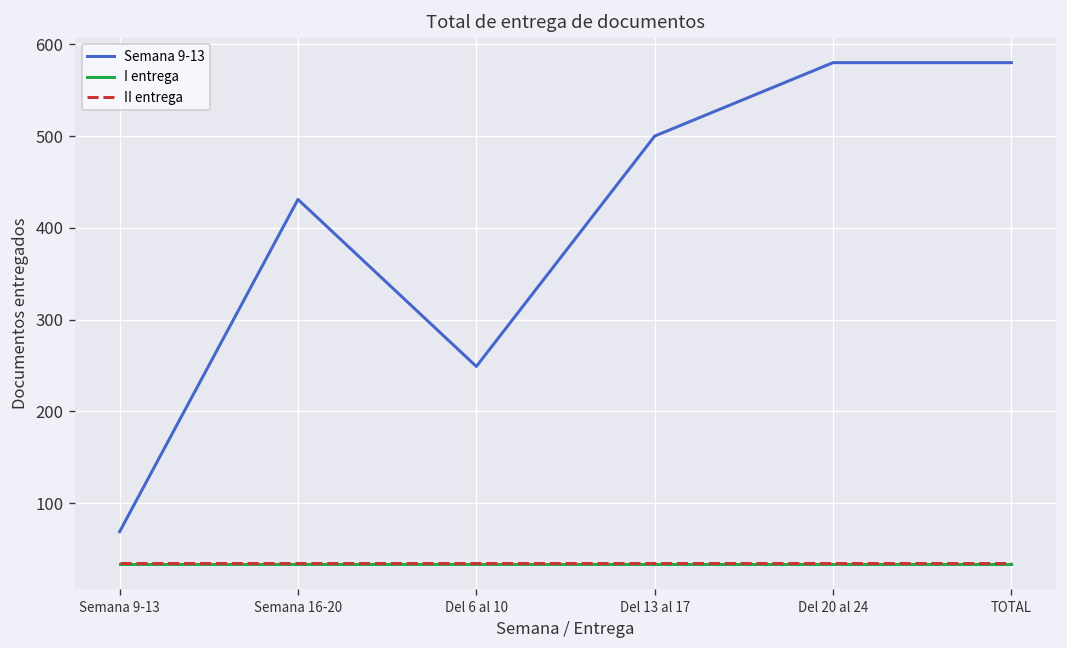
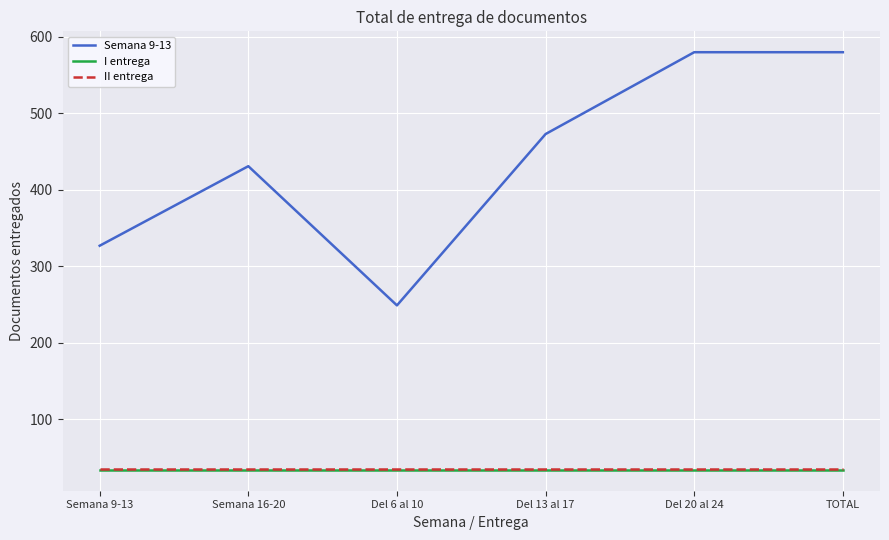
Semana 9-13, Semana 9-13: 70 -> 330
Semana 9-13, Del 13 al 17: 500 -> 470
